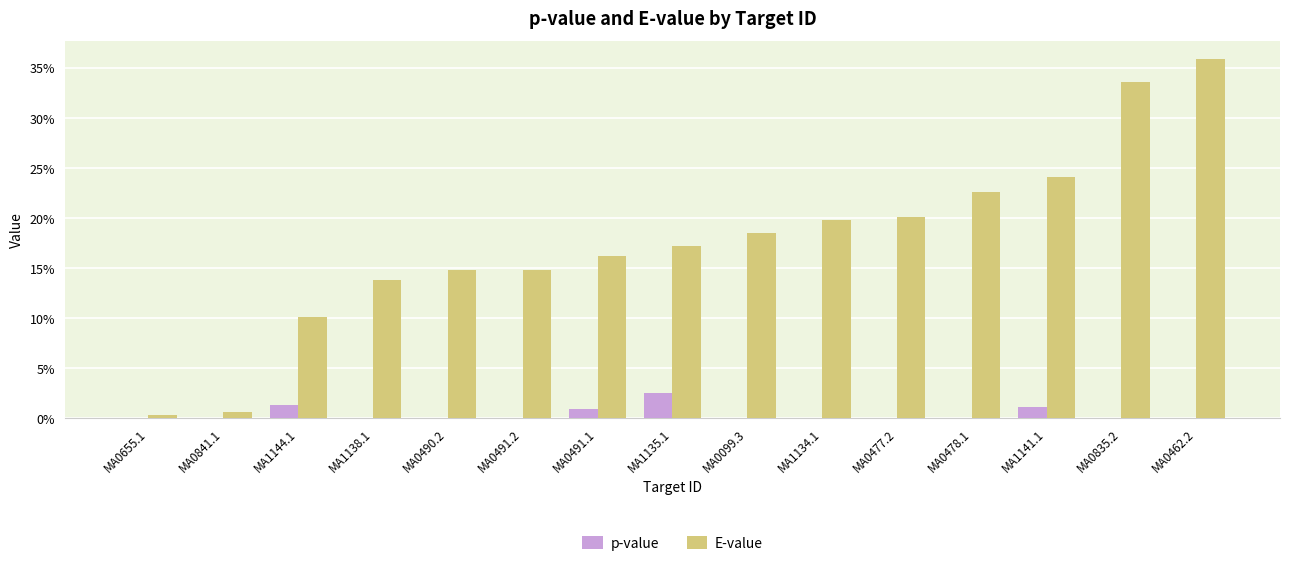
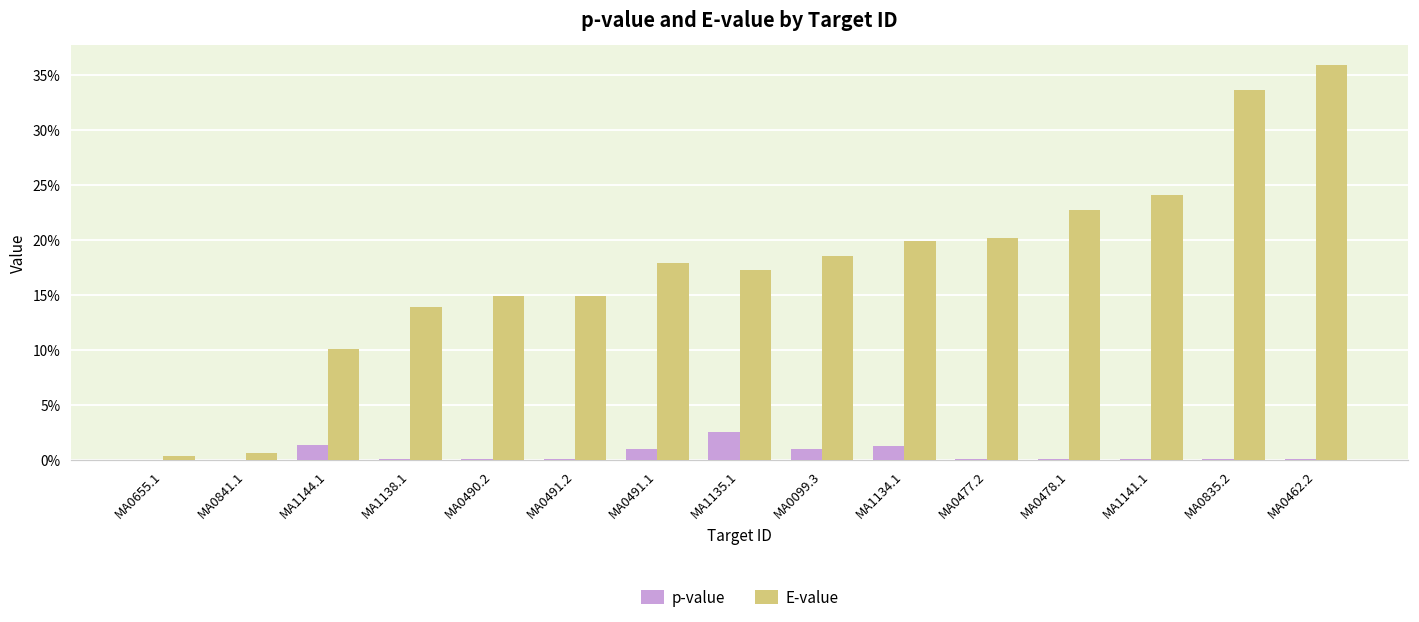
E-value, MA0491.1: 16.2% -> 17.8%
p-value, MA0099.3: 0.0% -> 1.0%
p-value, MA1134.1: 0.0% -> 1.3%
p-value, MA1141.1: 1.1% -> 0.0%
